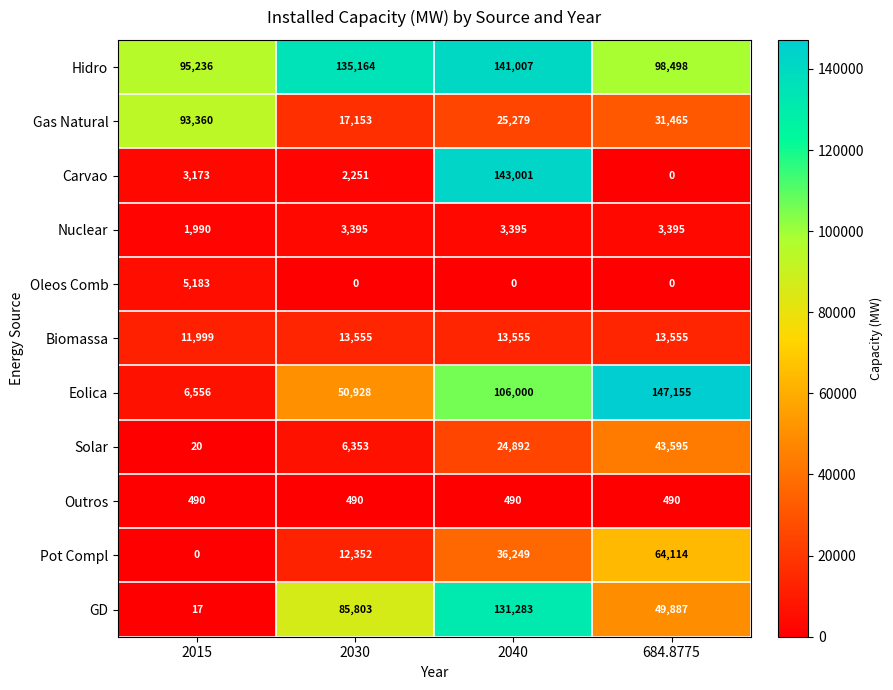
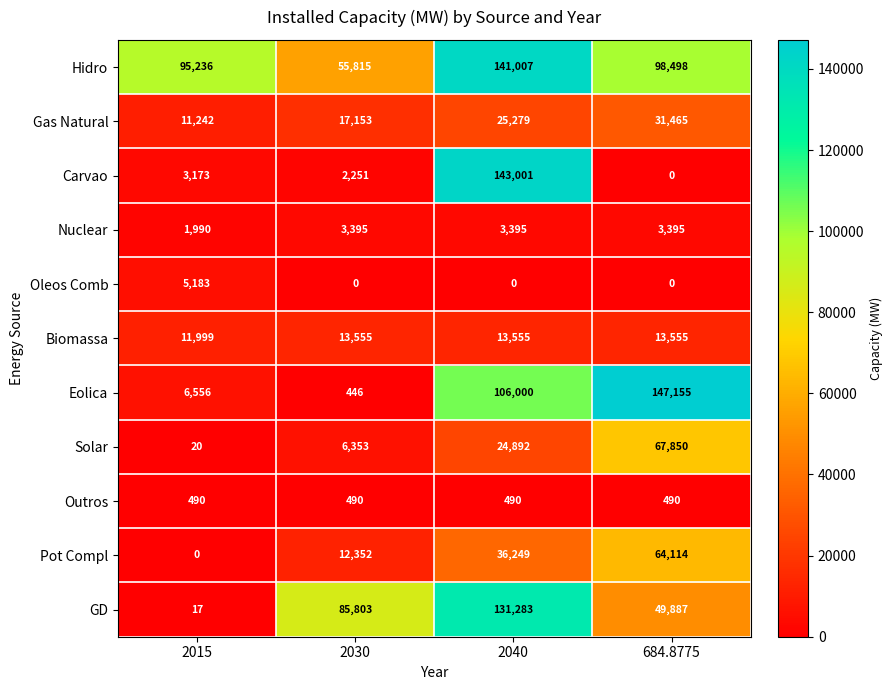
Hidro, 2030: 135,164 -> 55,815
Gas Natural, 2015: 93,360 -> 11,242
Eolica, 2030: 50,928 -> 446
Solar, 684.8775: 43,595 -> 67,850
